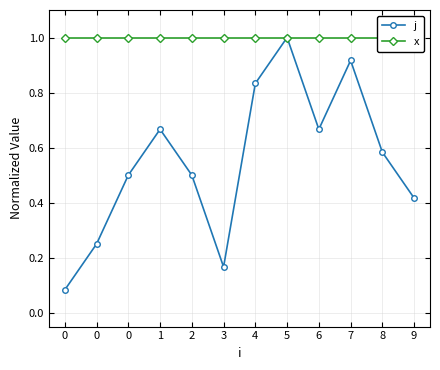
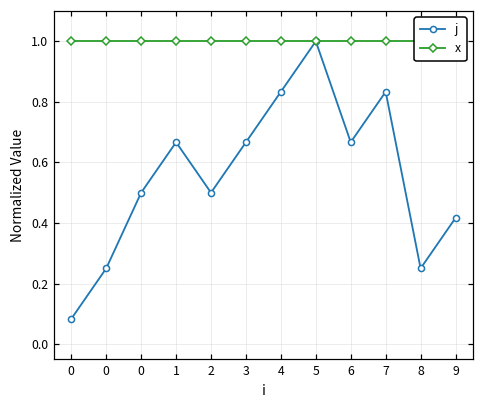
j, 3: 0.17 -> 0.67
j, 7: 0.92 -> 0.83
j, 8: 0.58 -> 0.25
